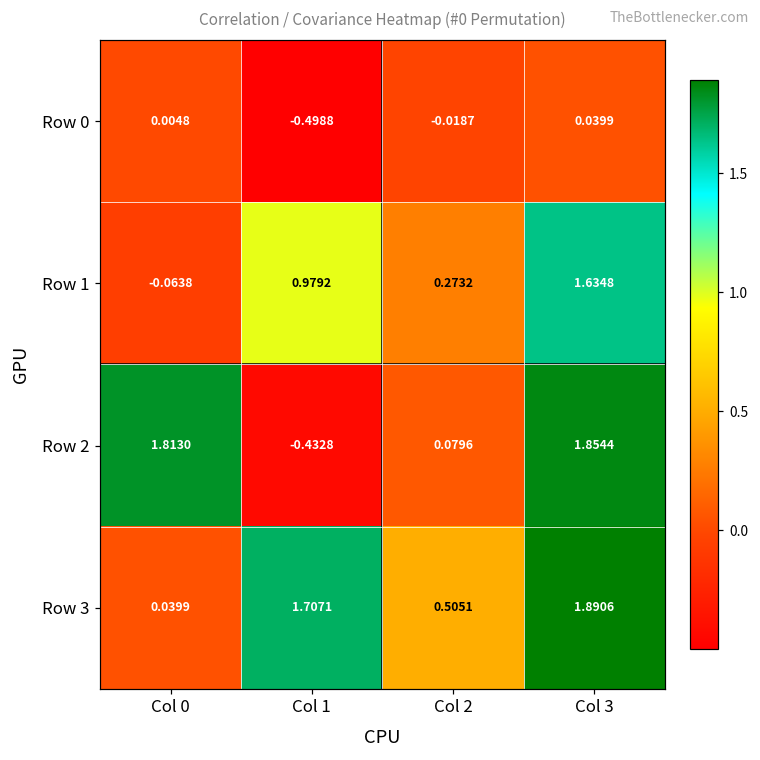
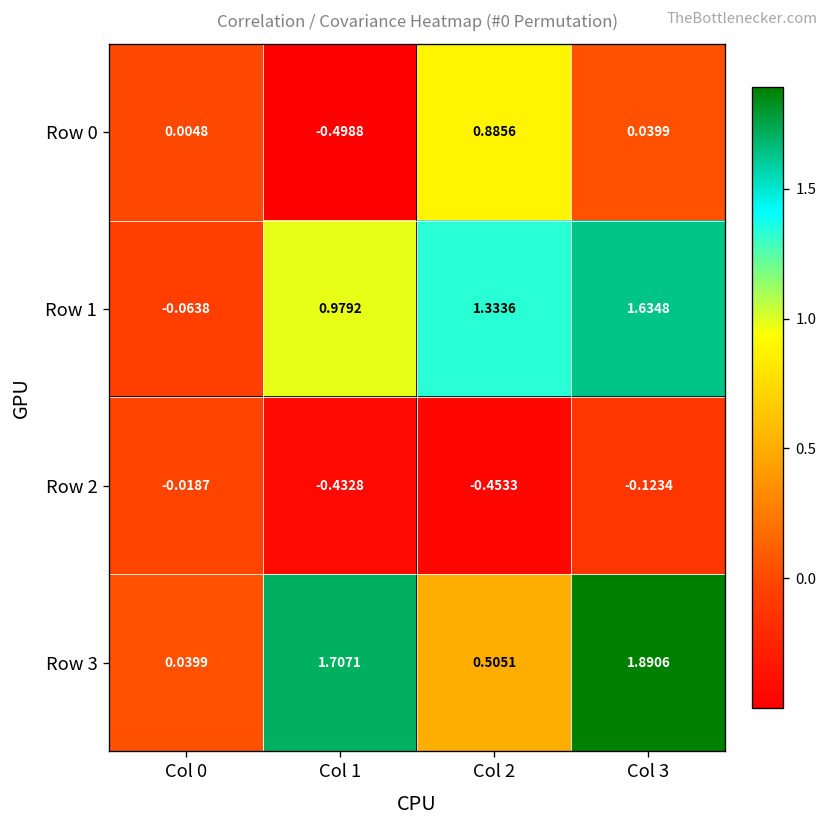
Row 0, Col 2: -0.0187 -> 0.8856
Row 1, Col 2: 0.2732 -> 1.3336
Row 2, Col 0: 1.8130 -> -0.0187
Row 2, Col 2: 0.0796 -> -0.4533
Row 2, Col 3: 1.8544 -> -0.1234
